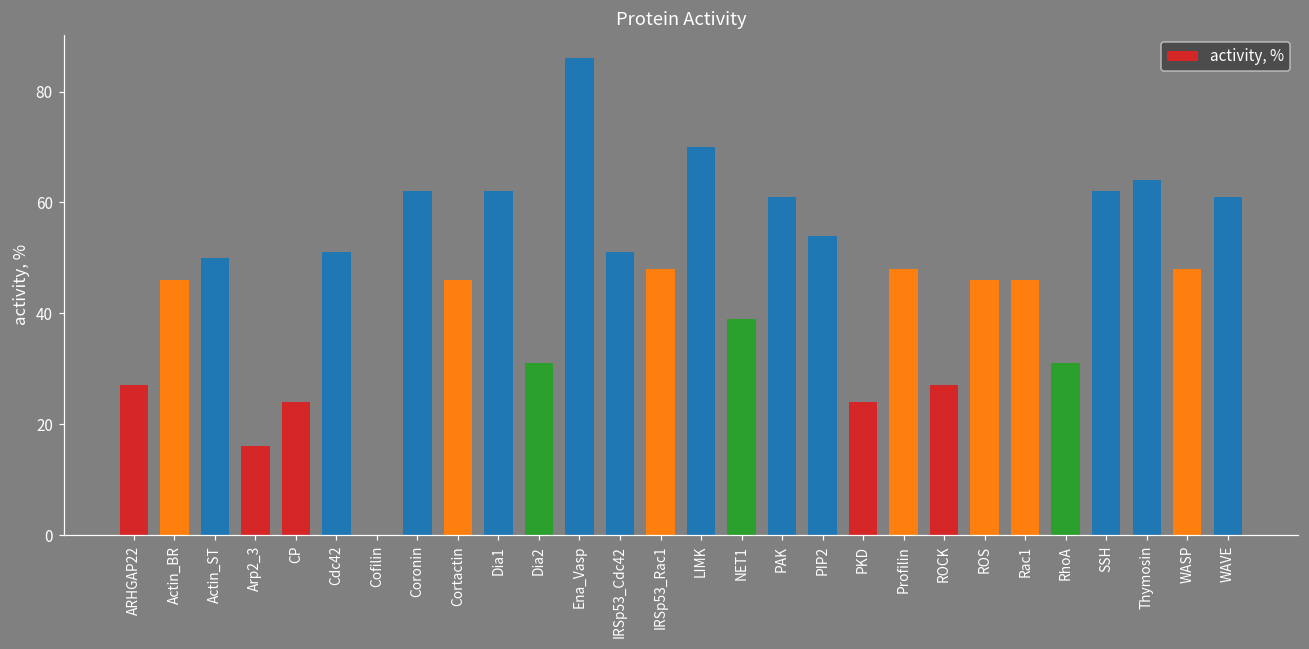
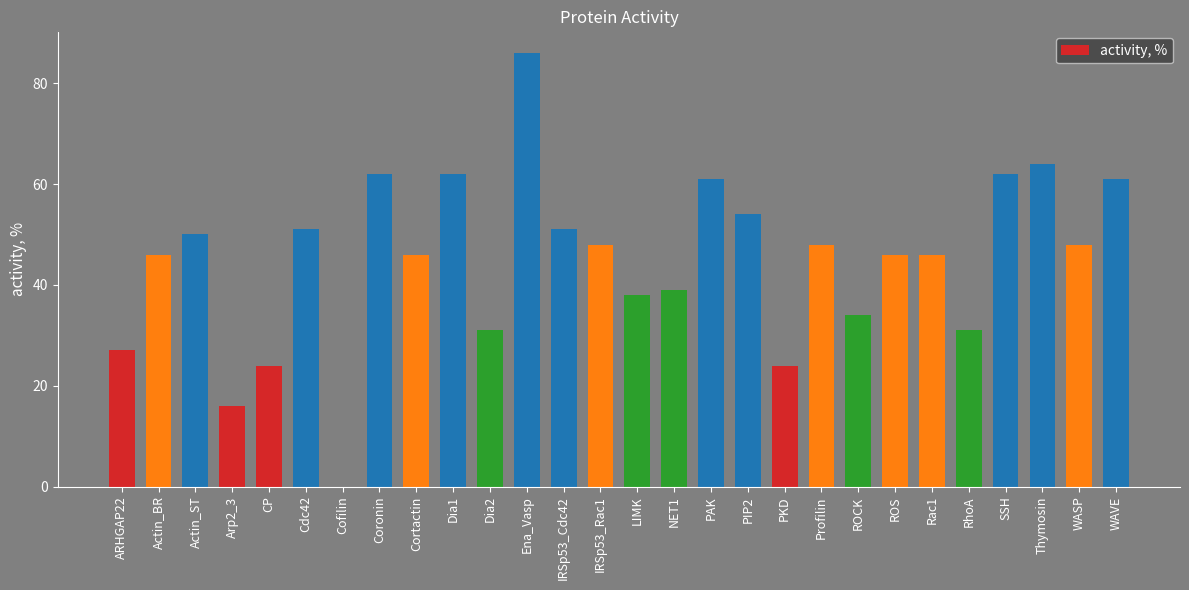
LIMK: 70 -> 38
ROCK: 27 -> 34
